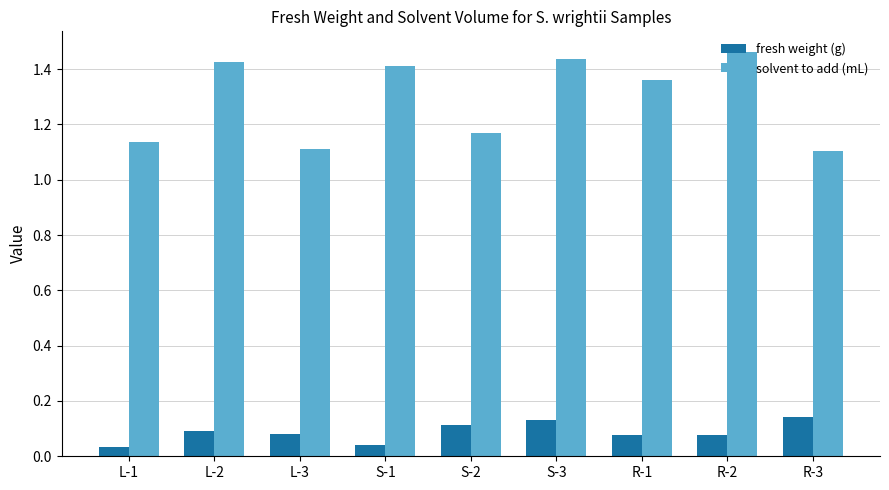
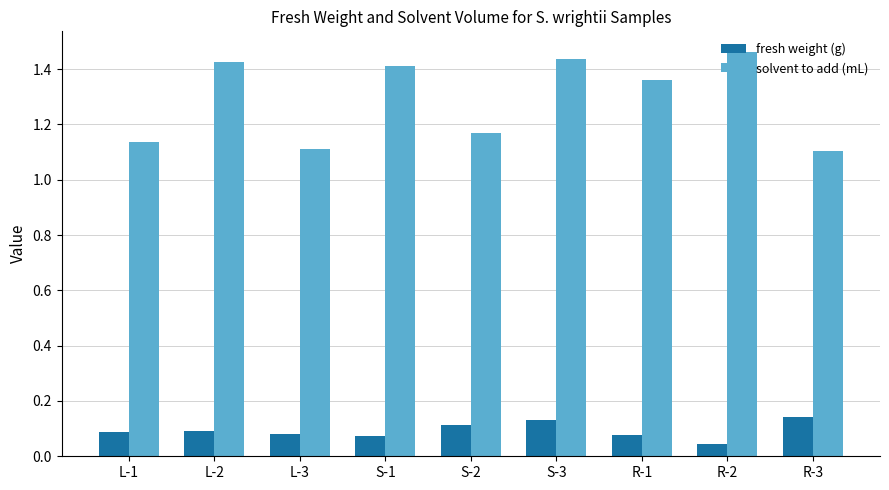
fresh weight (g), L-1: 0.03 -> 0.09
fresh weight (g), S-1: 0.04 -> 0.07
fresh weight (g), R-2: 0.08 -> 0.04
